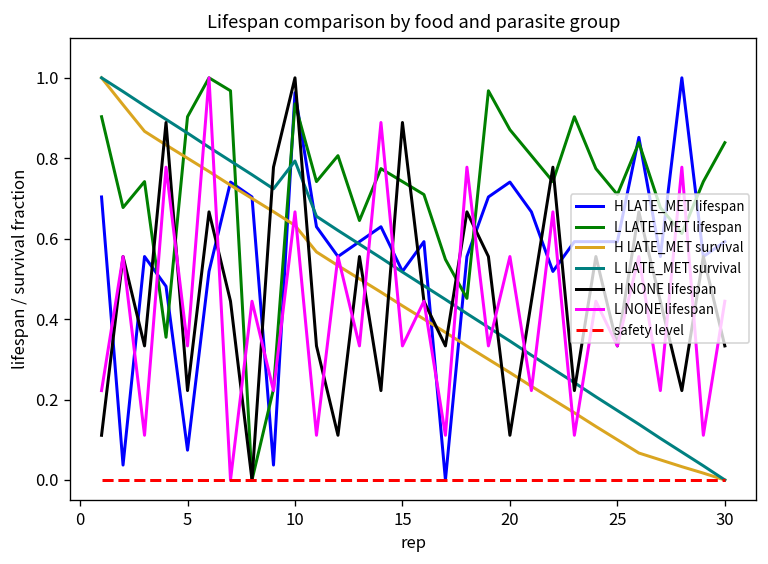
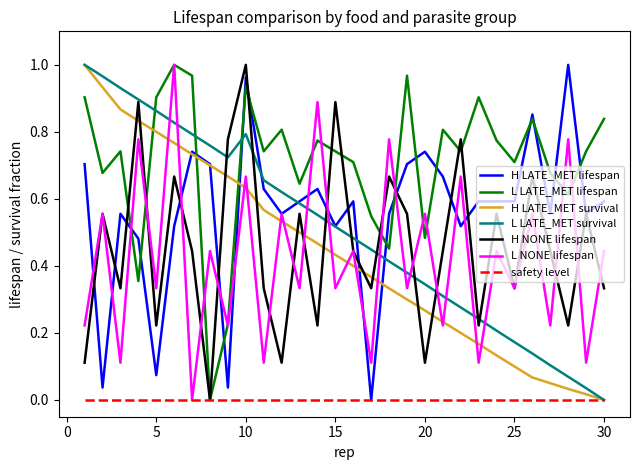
L LATE_MET lifespan, 20: 0.87 -> 0.48
